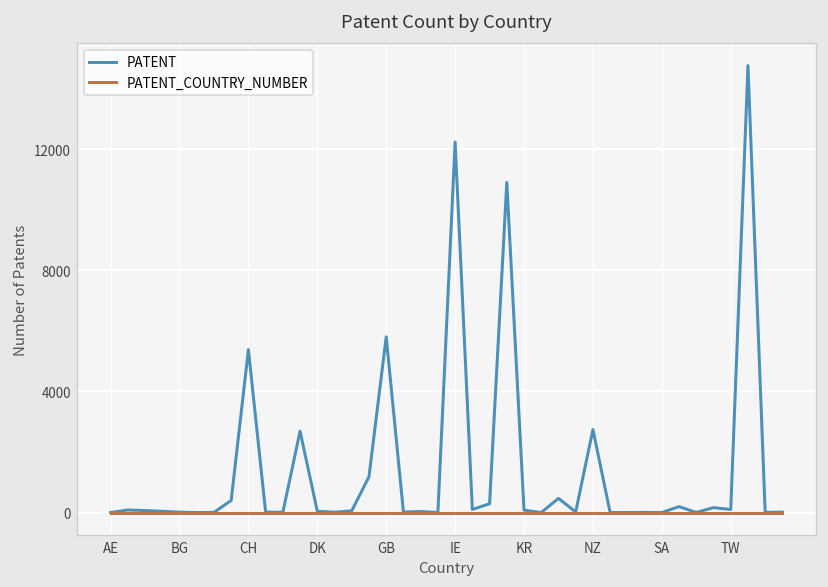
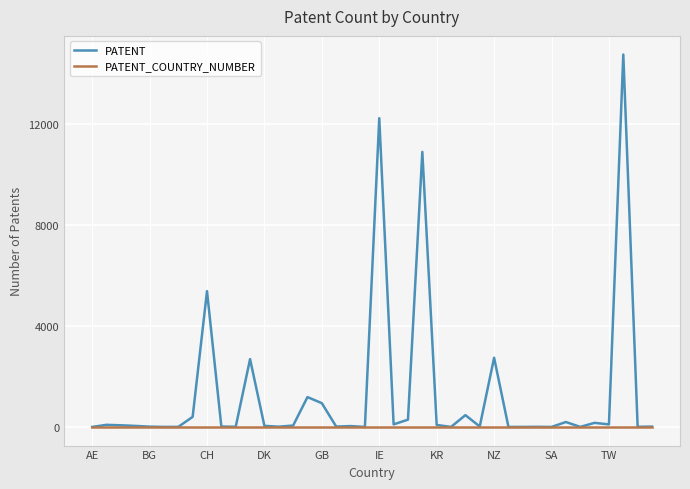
PATENT, GB: 5800 -> 900
